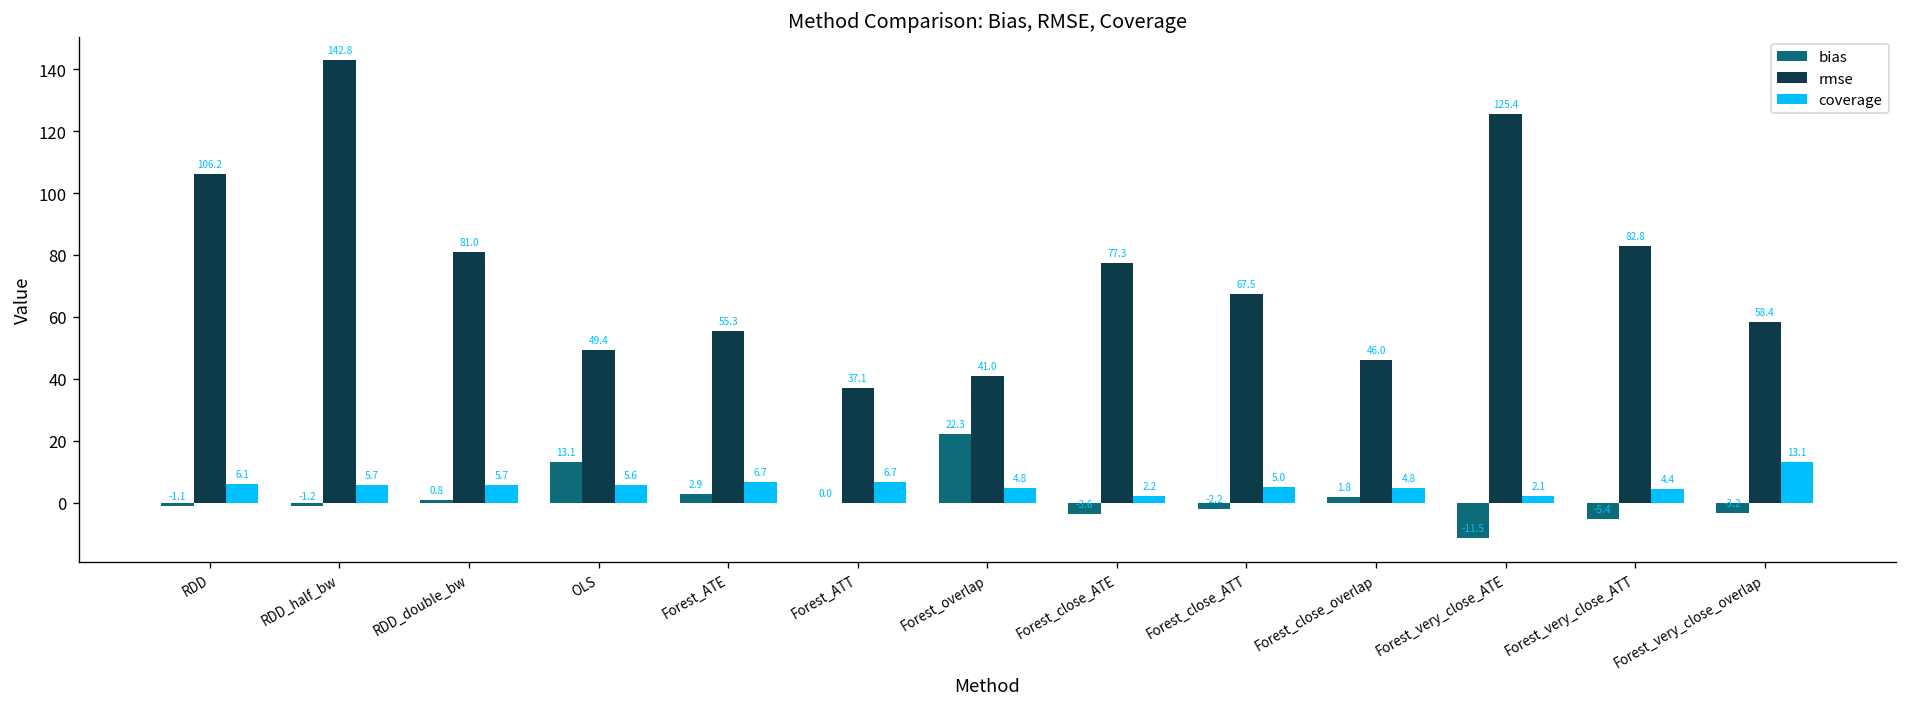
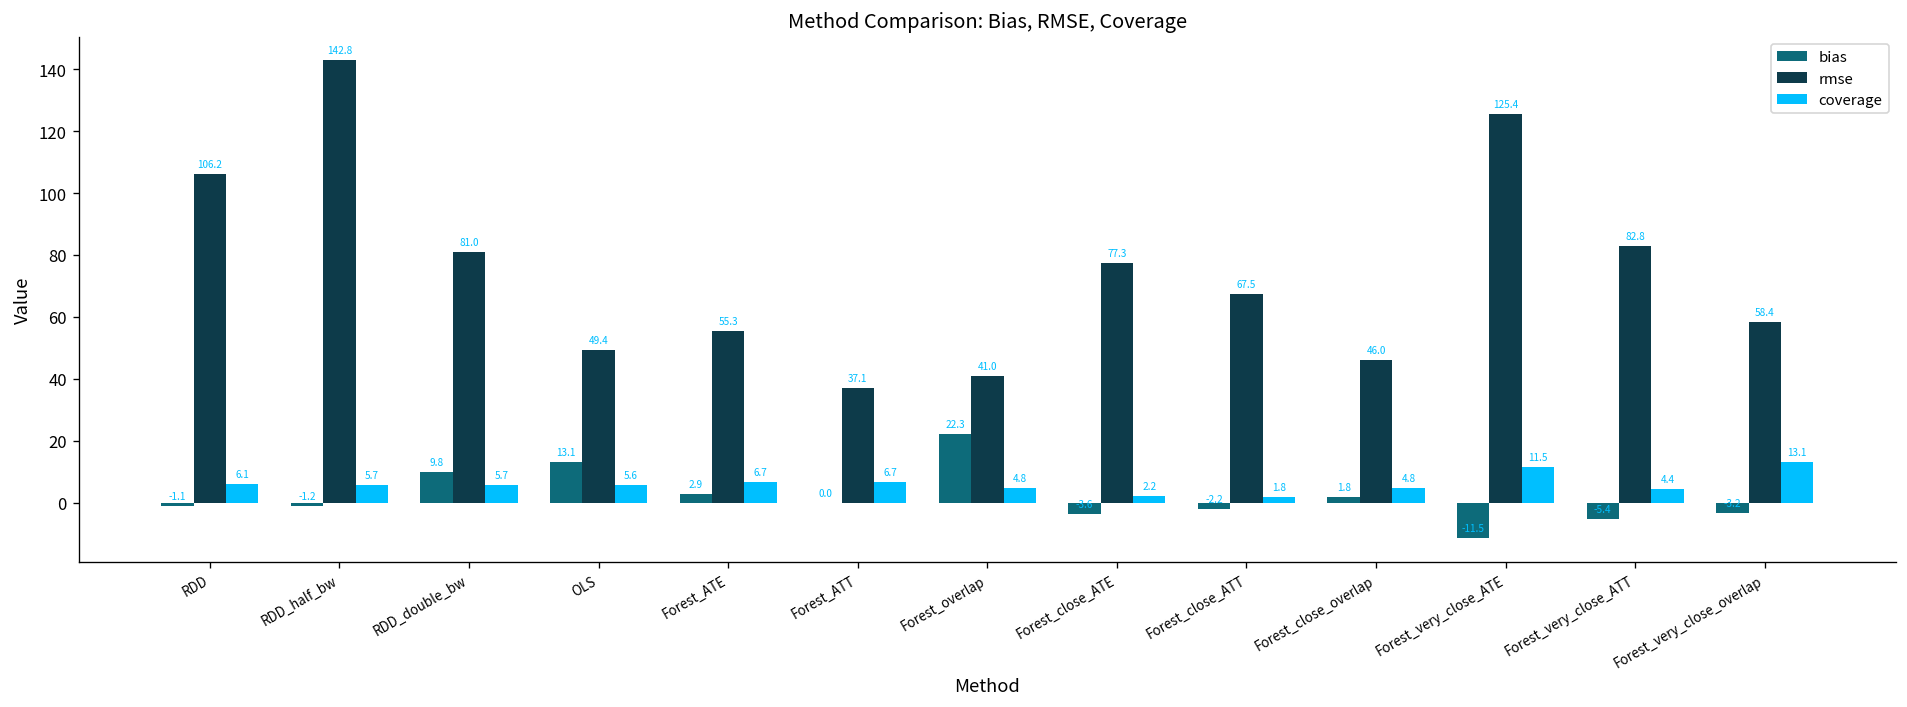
bias, RDD_double_bw: 0.8 -> 9.8
coverage, Forest_close_ATT: 5.0 -> 1.8
coverage, Forest_very_close_ATE: 2.1 -> 11.5
